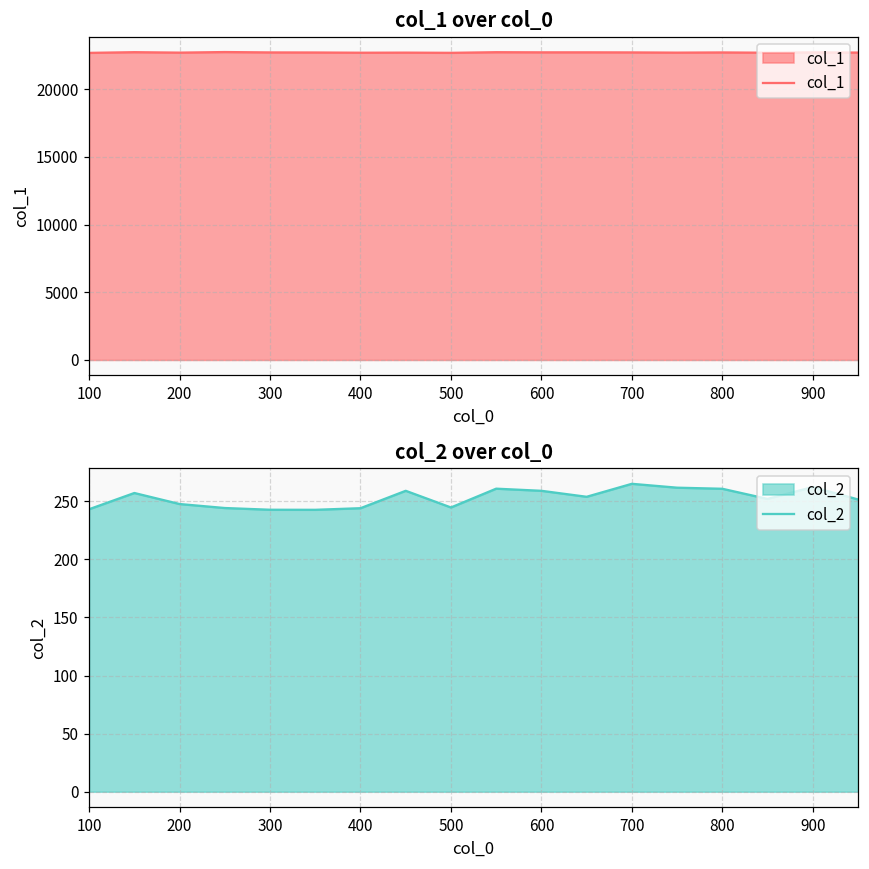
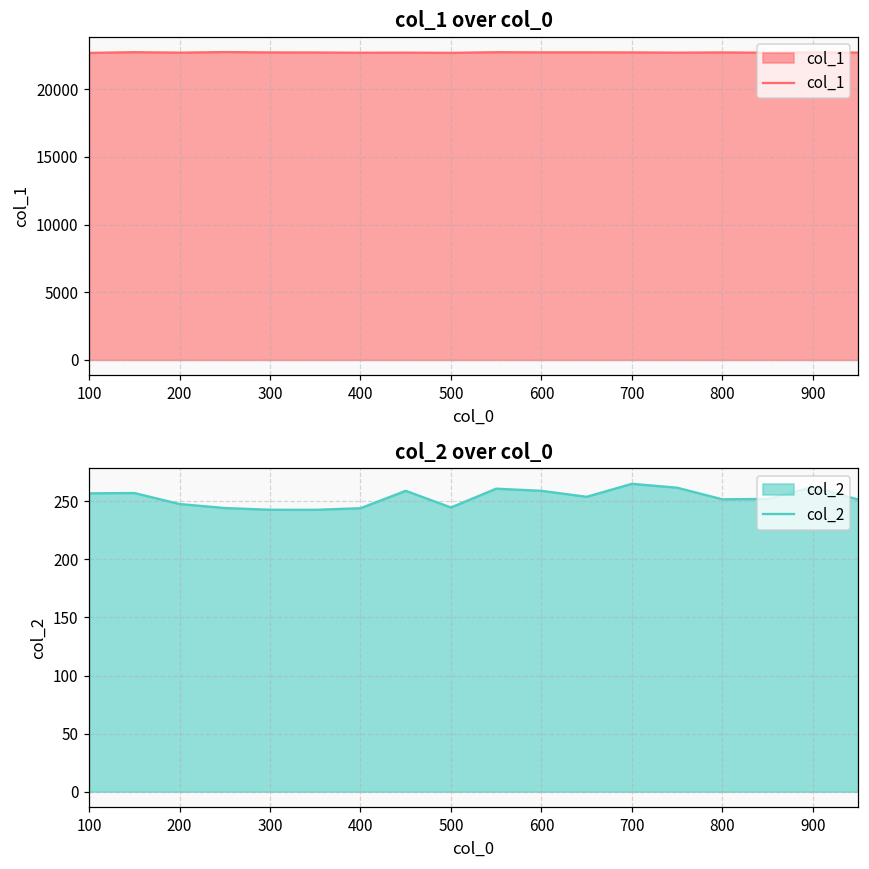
col_2 over col_0, 100: 243 -> 257
col_2 over col_0, 800: 261 -> 252
